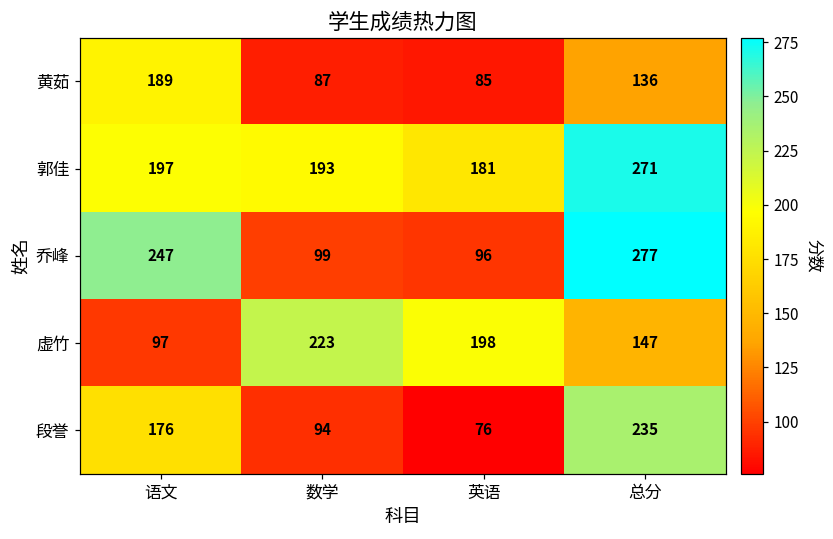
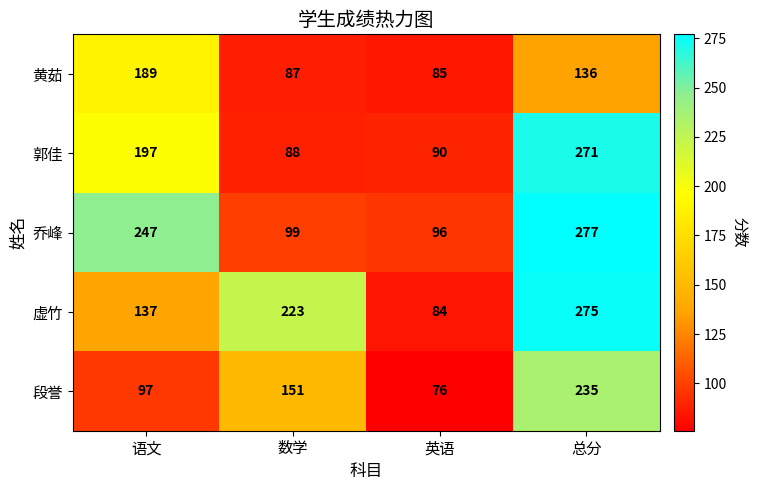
郭佳, 数学: 193 -> 88
郭佳, 英语: 181 -> 90
虚竹, 语文: 97 -> 137
虚竹, 英语: 198 -> 84
虚竹, 总分: 147 -> 275
段誉, 语文: 176 -> 97
段誉, 数学: 94 -> 151
